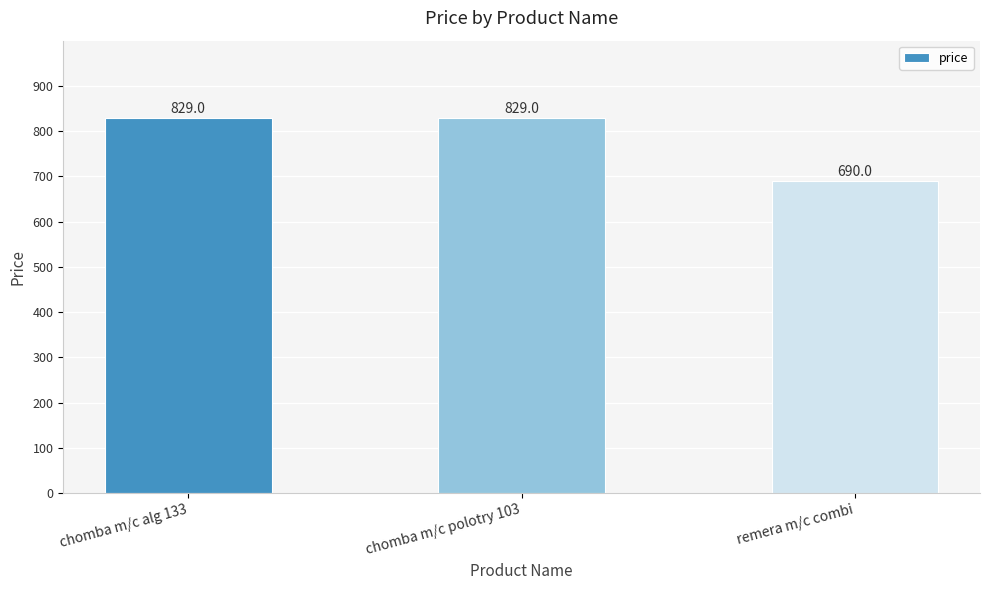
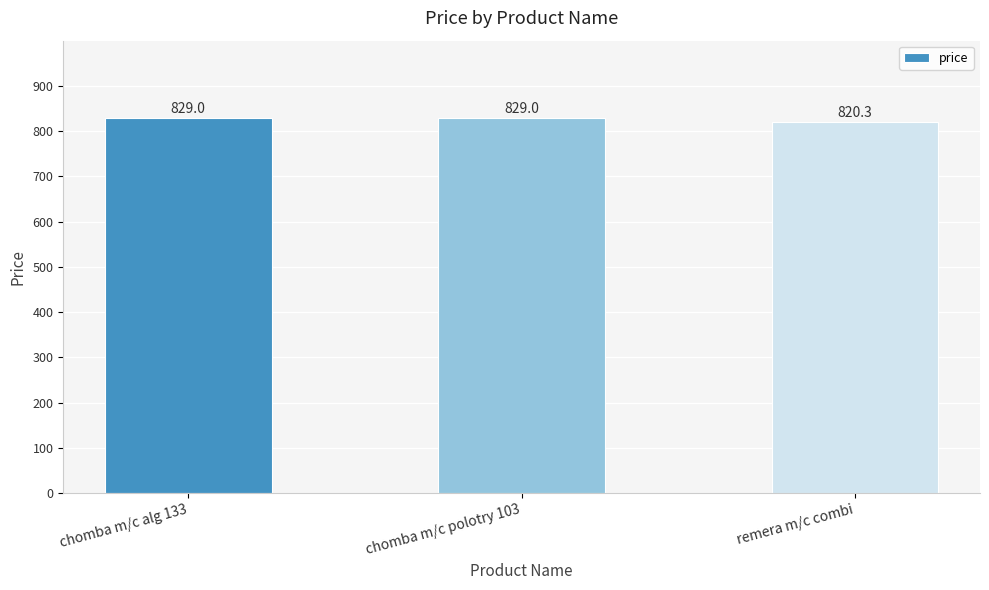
remera m/c combi: 690.0 -> 820.3
